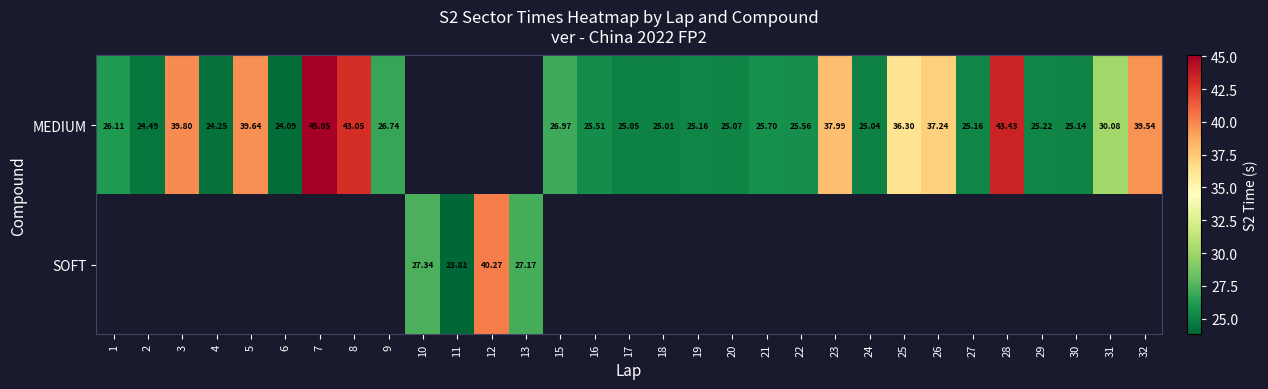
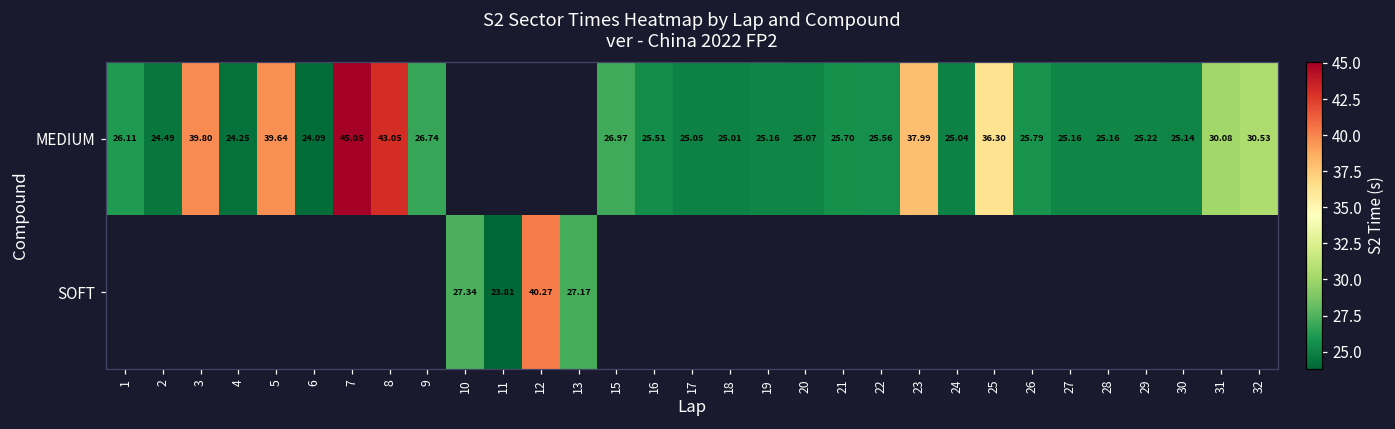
MEDIUM, 26: 37.24 -> 25.79
MEDIUM, 28: 43.43 -> 25.16
MEDIUM, 32: 39.54 -> 30.53
